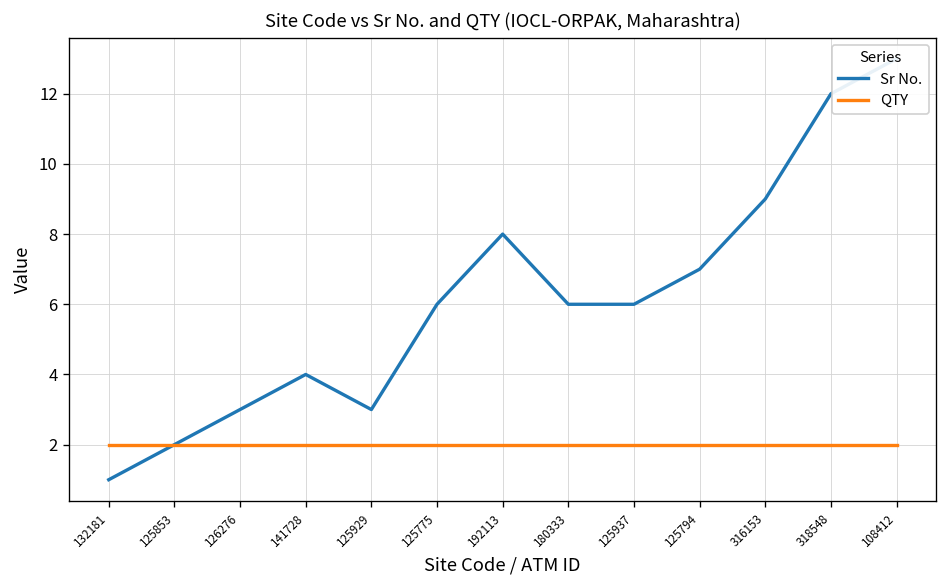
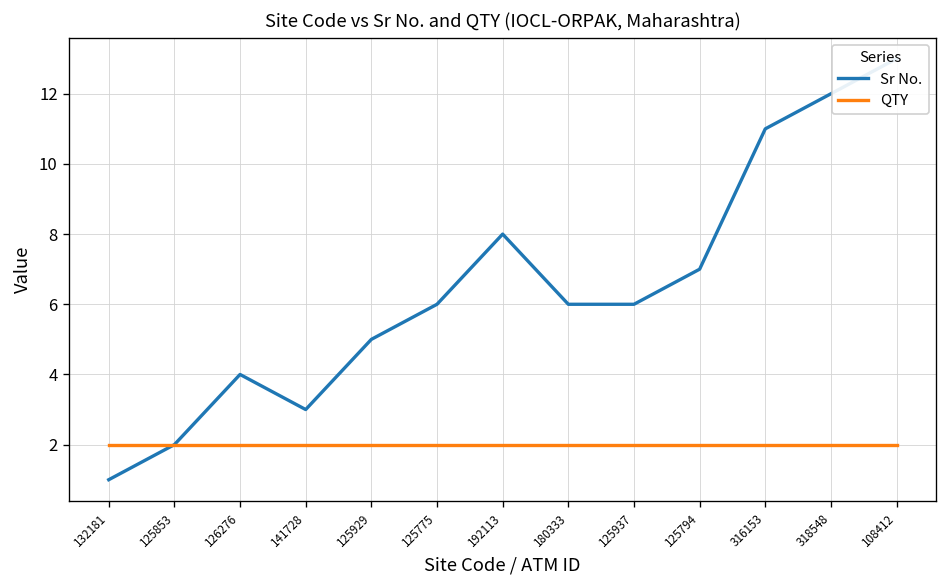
Sr No., 126276: 3 -> 4
Sr No., 141728: 4 -> 3
Sr No., 125929: 3 -> 5
Sr No., 316153: 9 -> 11
